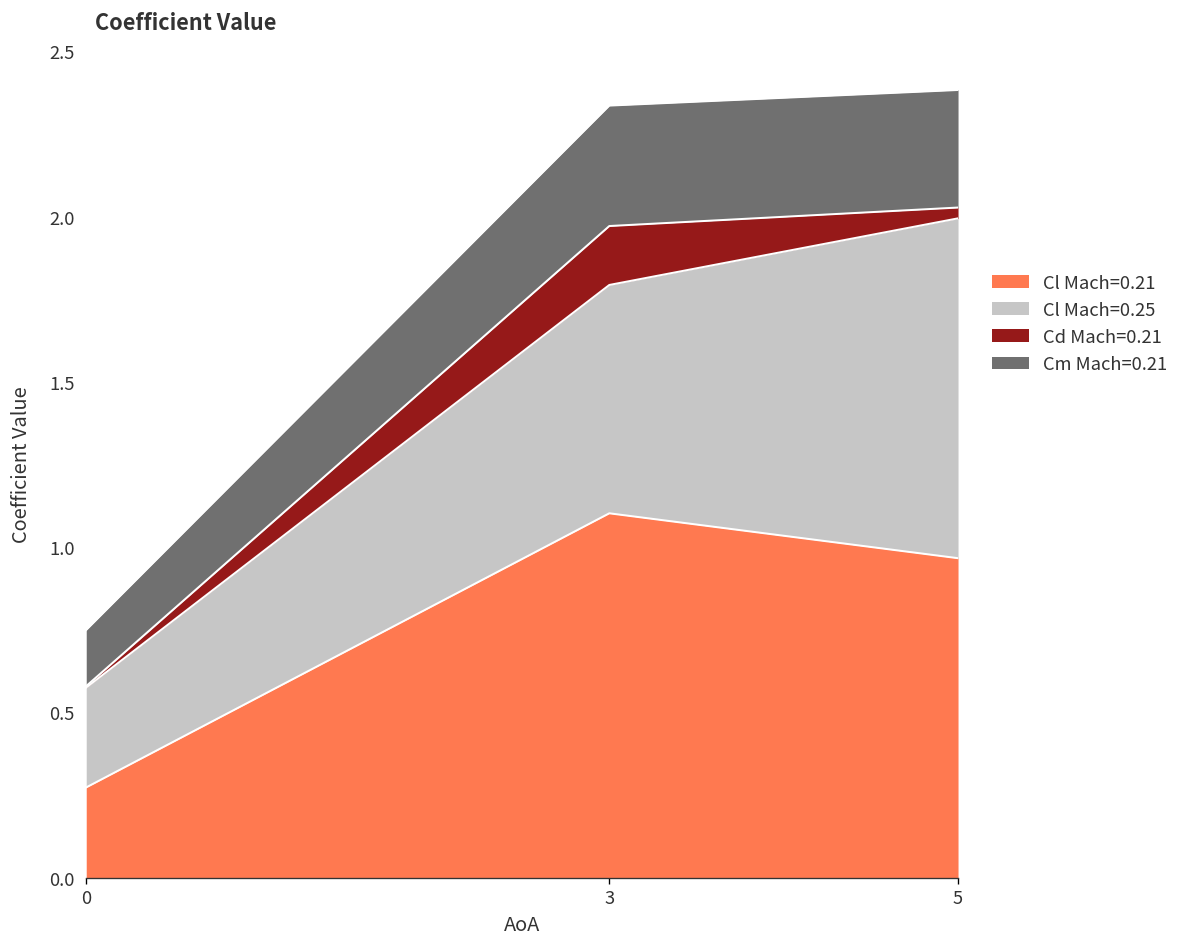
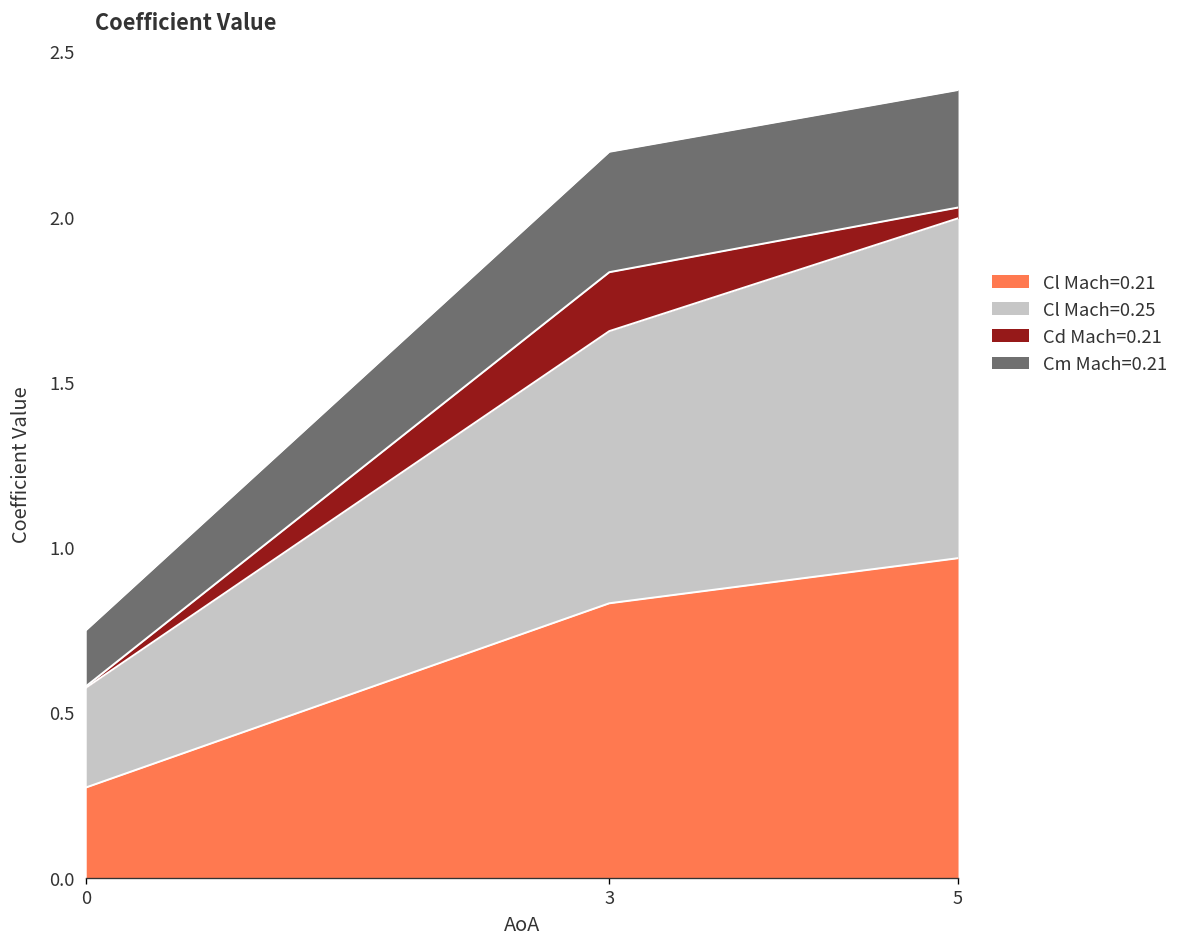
Cl Mach=0.21, 3: 1.10 -> 0.83
Cl Mach=0.25, 3: 0.69 -> 0.82
